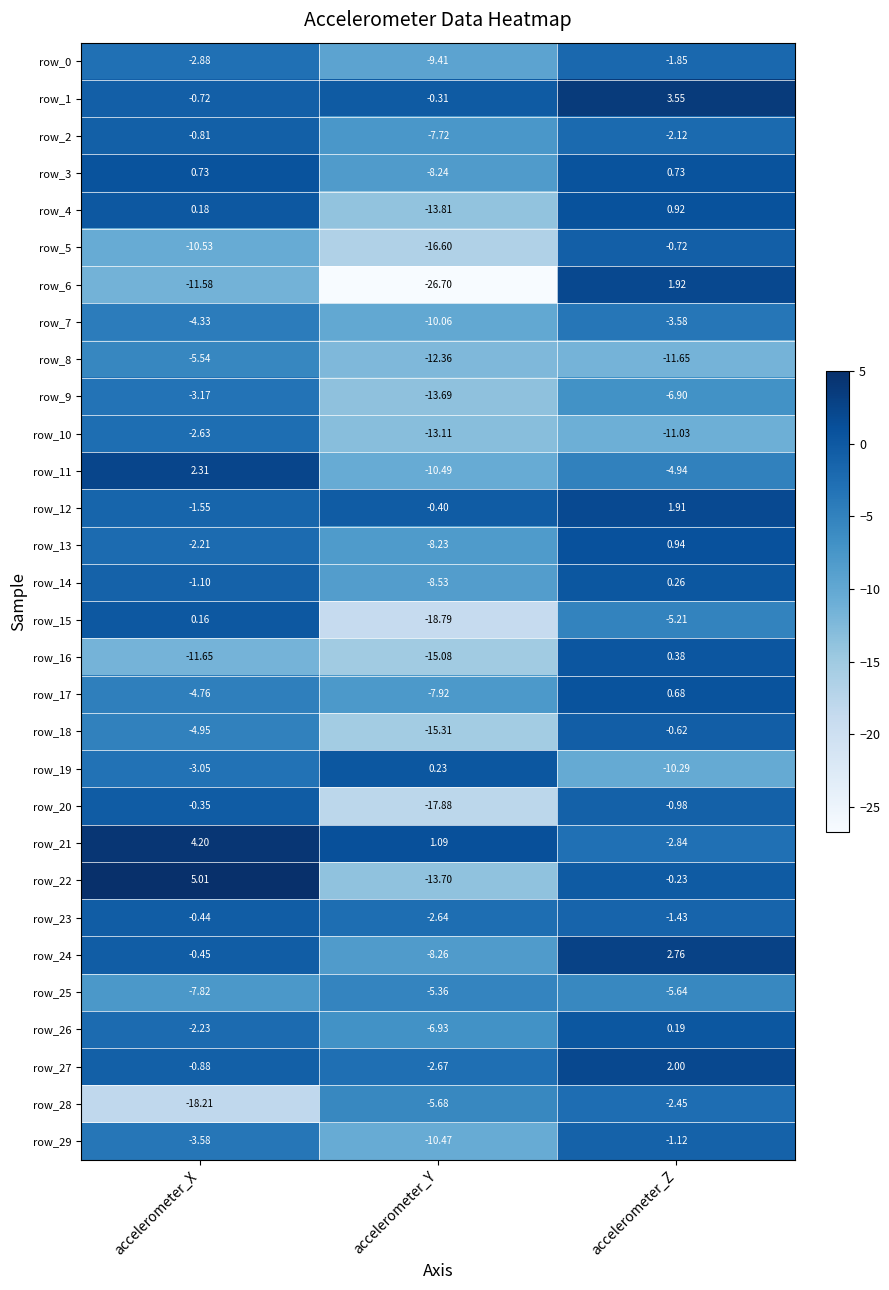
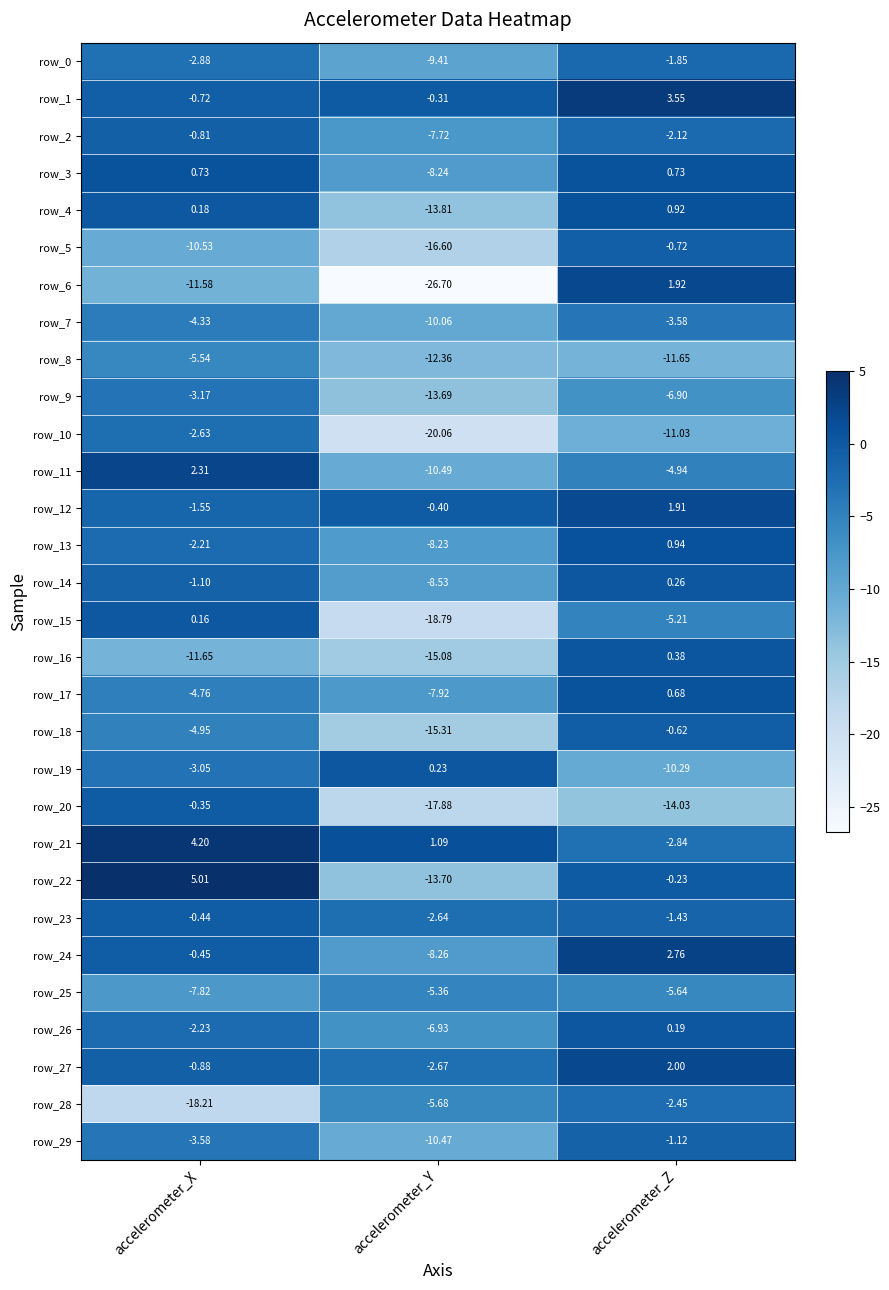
row_10, accelerometer_Y: -13.11 -> -20.06
row_20, accelerometer_Z: -0.98 -> -14.03
